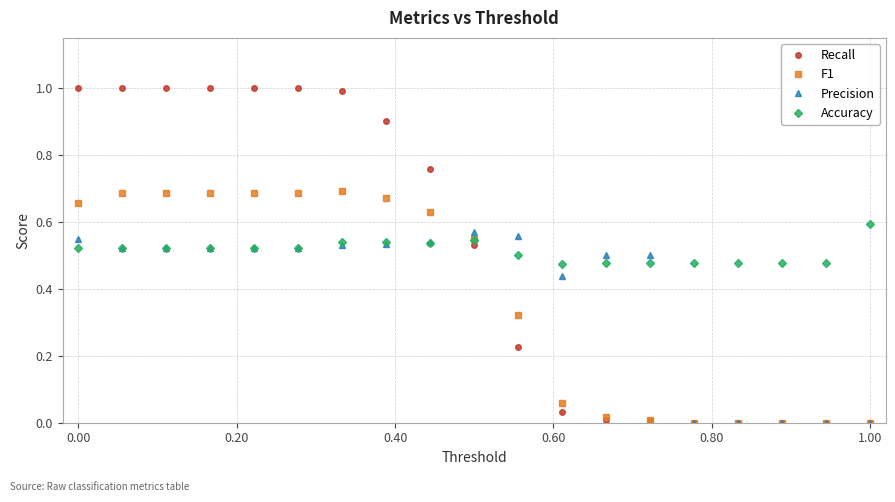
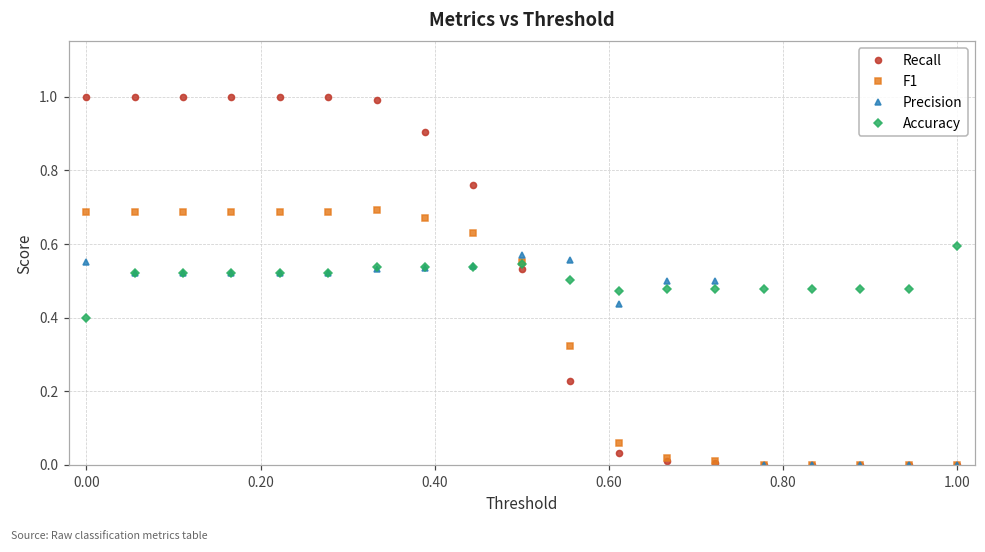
F1, 0.00: 0.66 -> 0.69
Accuracy, 0.00: 0.52 -> 0.40
